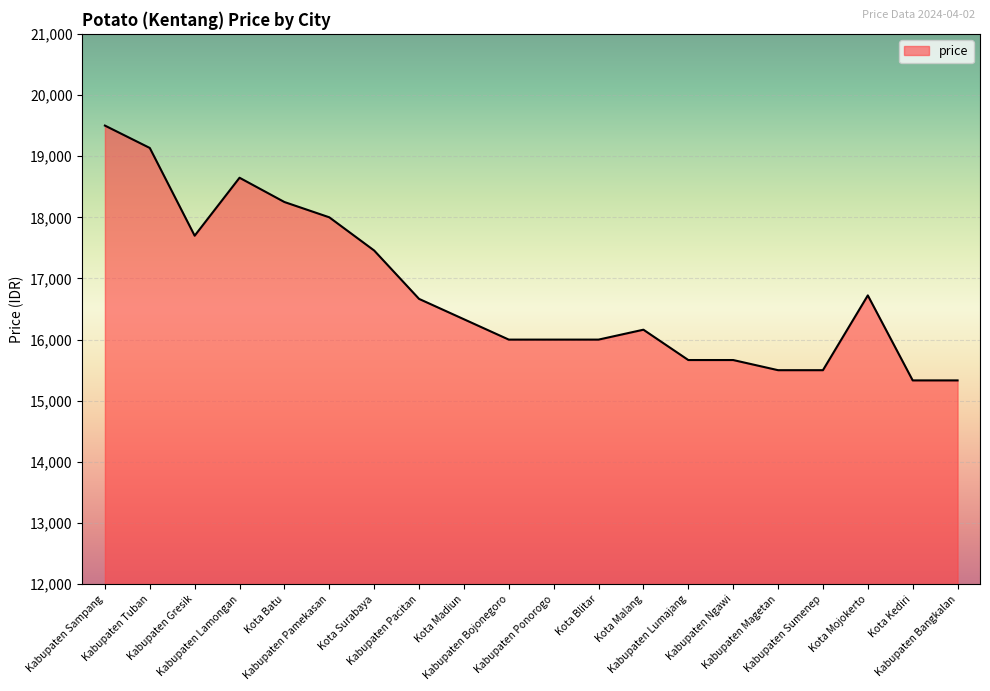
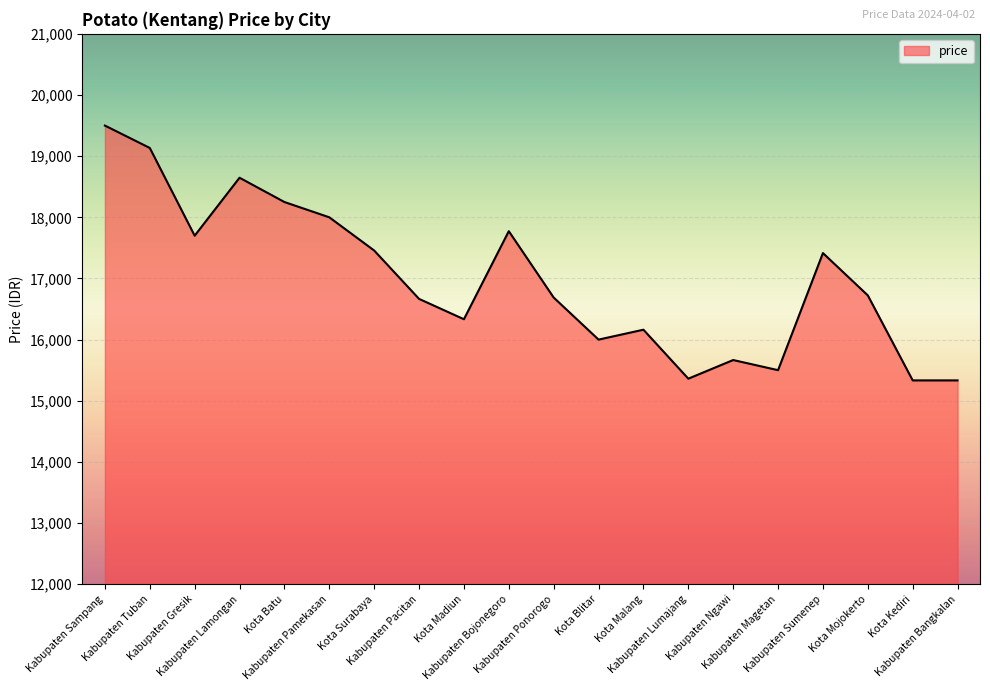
Kabupaten Bojonegoro: 16,000 -> 17,800
Kabupaten Ponorogo: 16,000 -> 16,700
Kabupaten Lumajang: 15,700 -> 15,400
Kabupaten Sumenep: 15,500 -> 17,400
